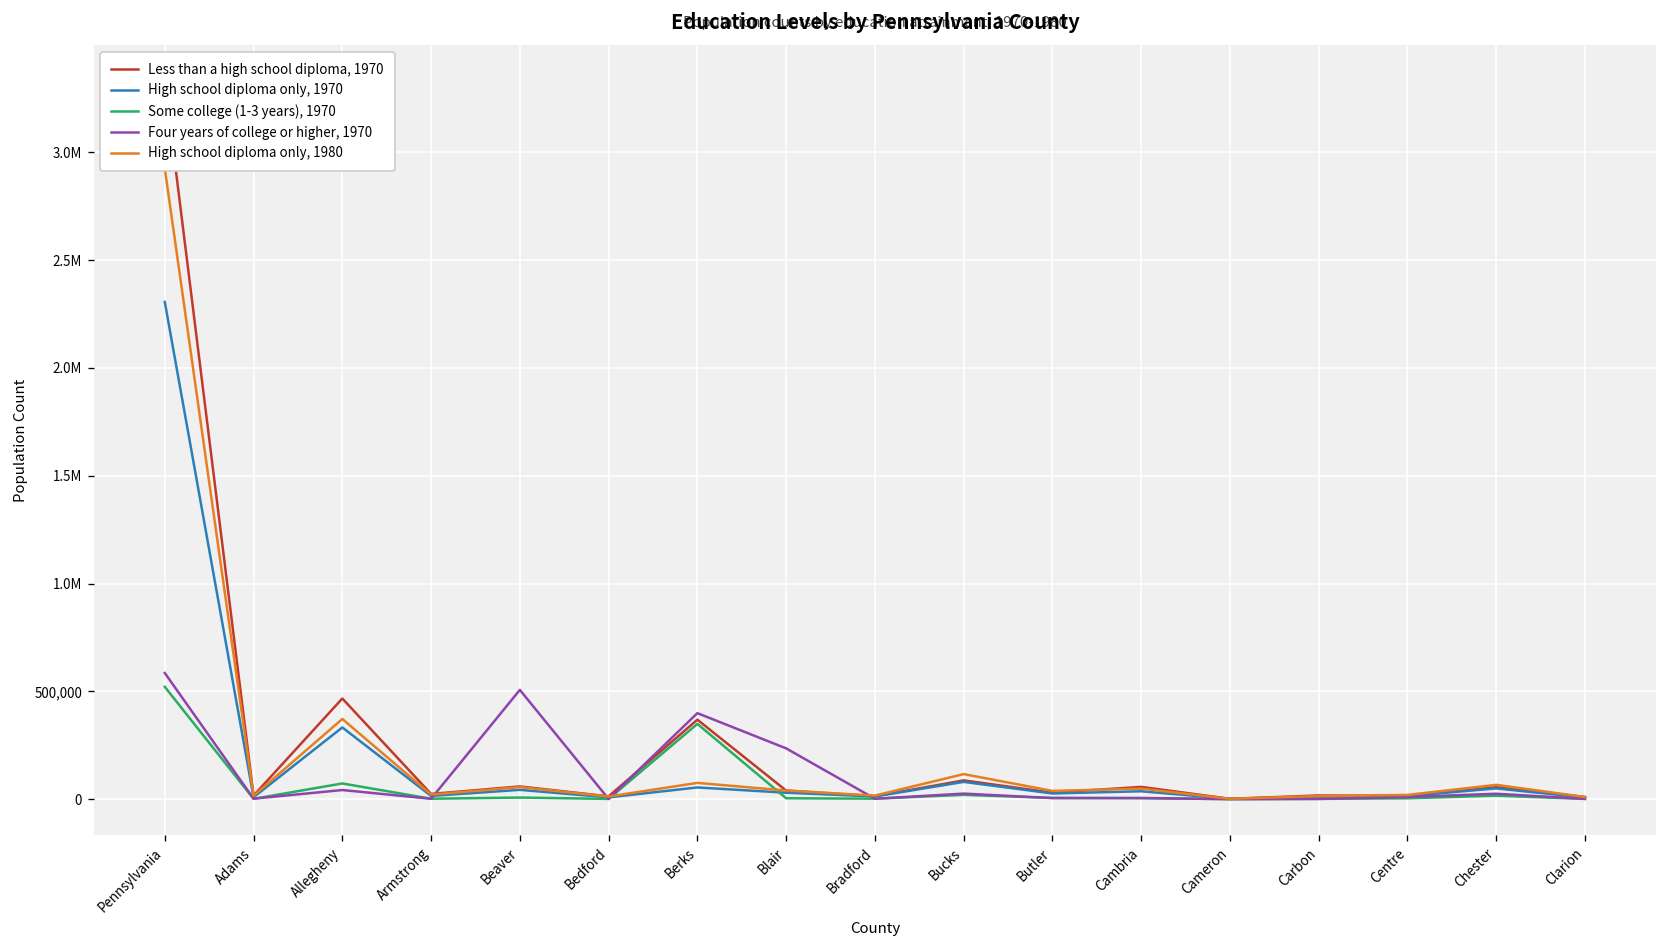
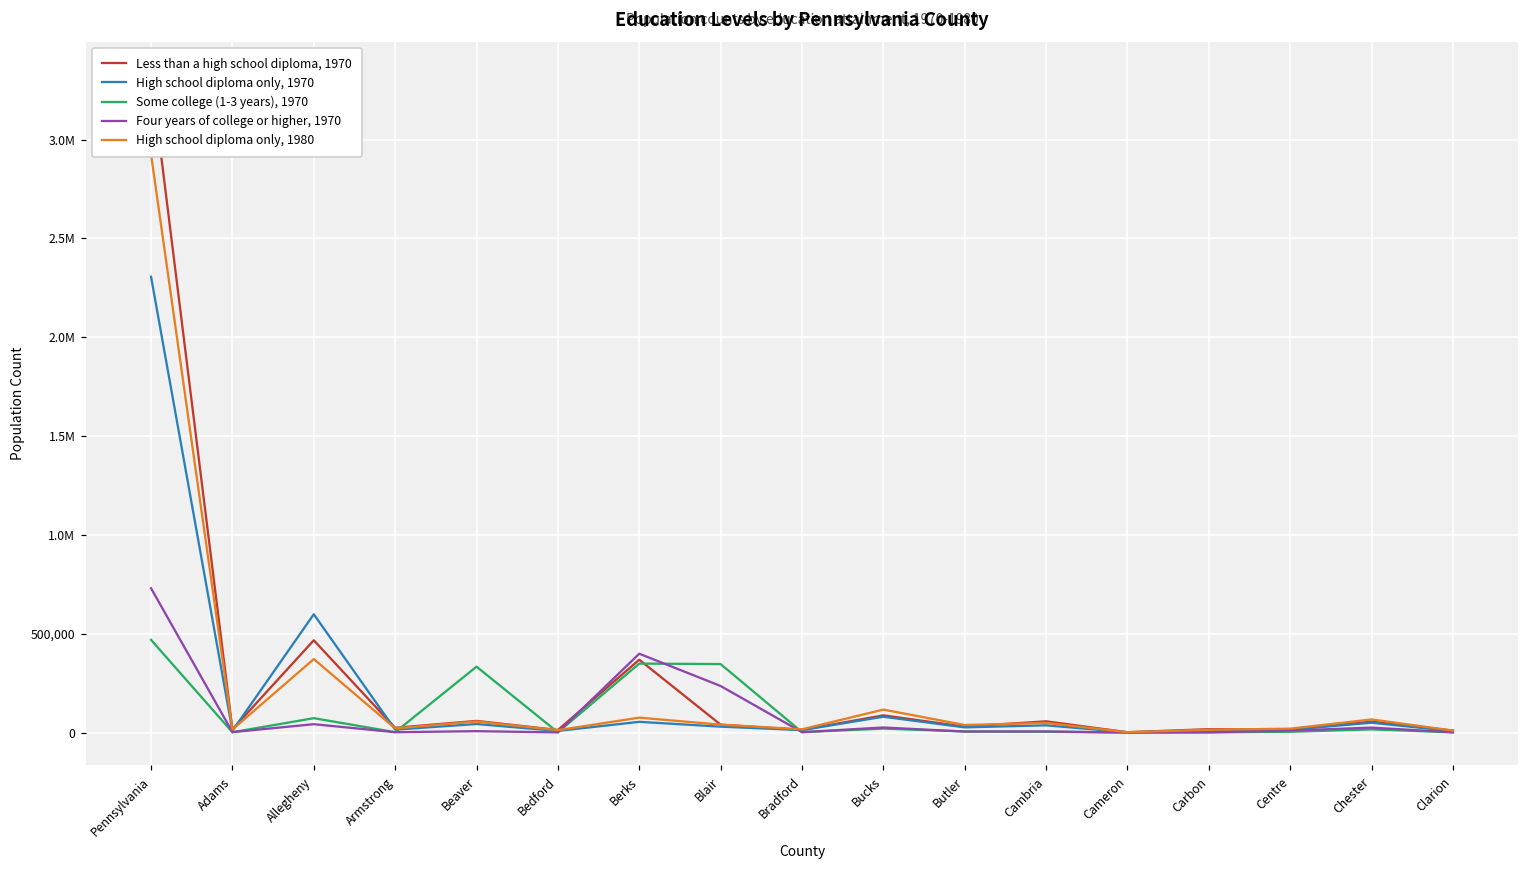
Some college (1-3 years), 1970, Pennsylvania: 520,000 -> 470,000
Four years of college or higher, 1970, Pennsylvania: 590,000 -> 730,000
High school diploma only, 1970, Allegheny: 330,000 -> 600,000
Some college (1-3 years), 1970, Beaver: 10,000 -> 330,000
Four years of college or higher, 1970, Beaver: 510,000 -> 10,000
Some college (1-3 years), 1970, Blair: 0 -> 350,000
